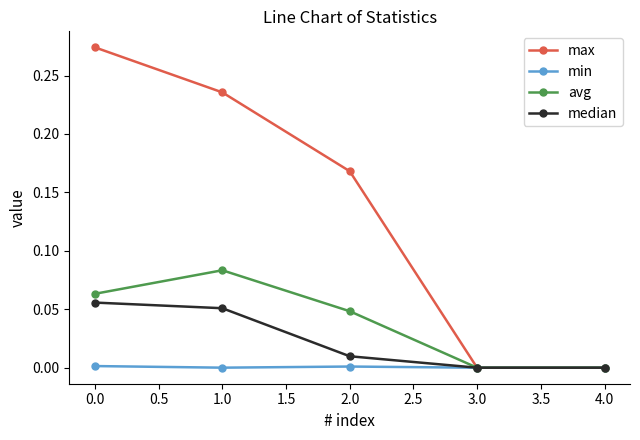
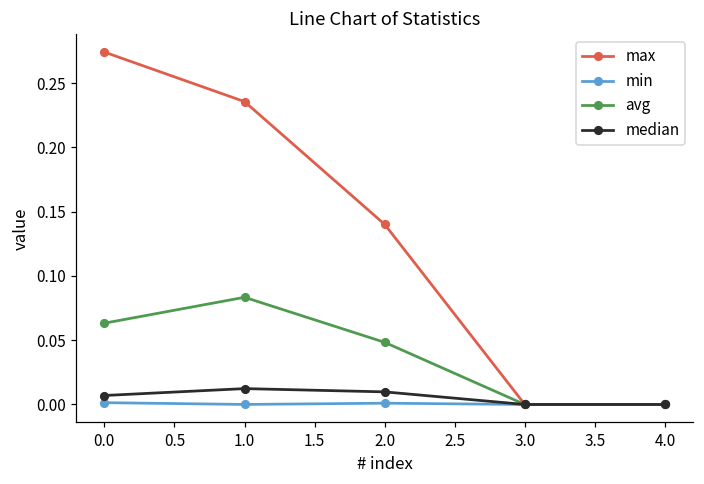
median, 0.0: 0.056 -> 0.007
median, 1.0: 0.051 -> 0.012
max, 2.0: 0.168 -> 0.140
